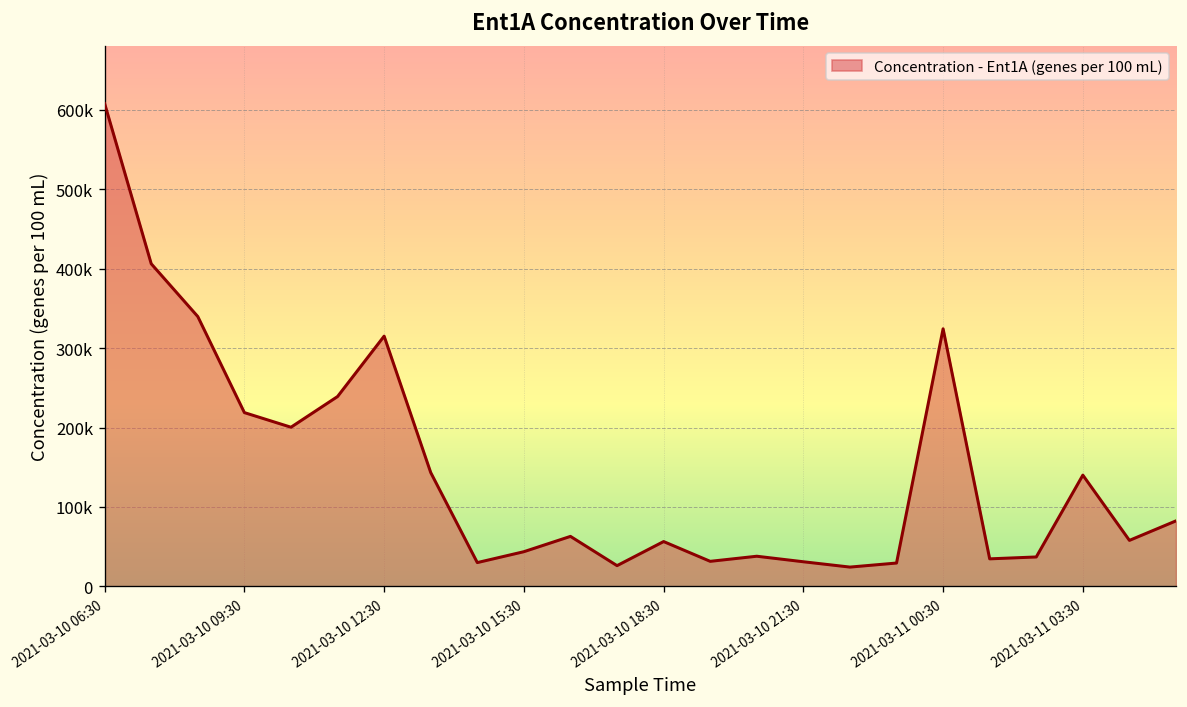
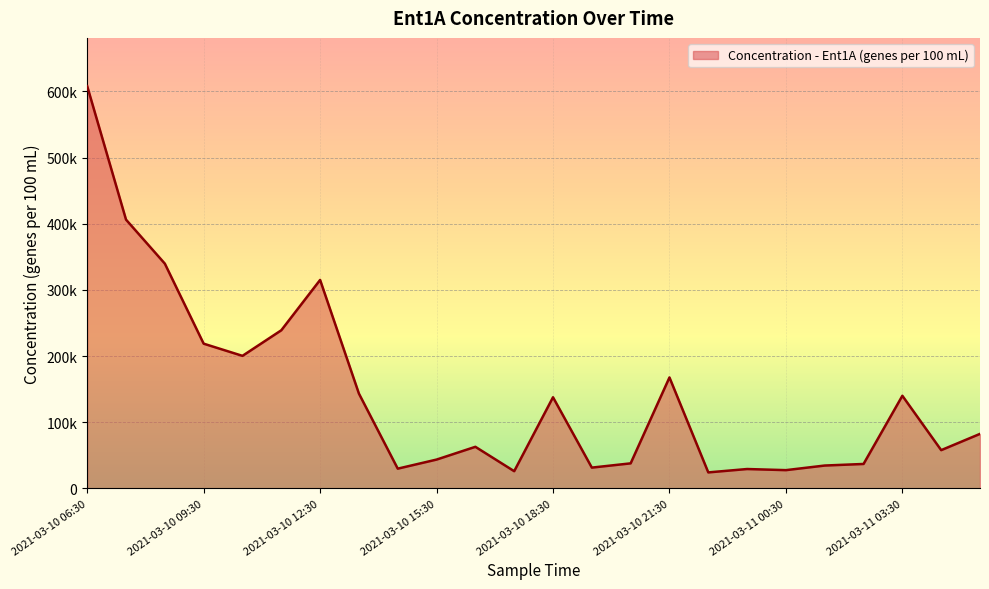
2021-03-10 18:30: 60000 -> 140000
2021-03-10 21:30: 30000 -> 170000
2021-03-11 00:30: 320000 -> 30000
